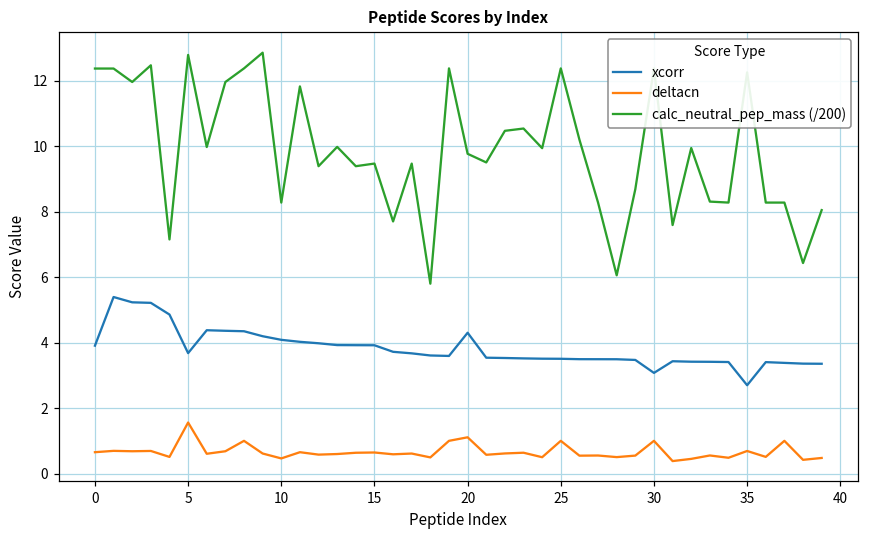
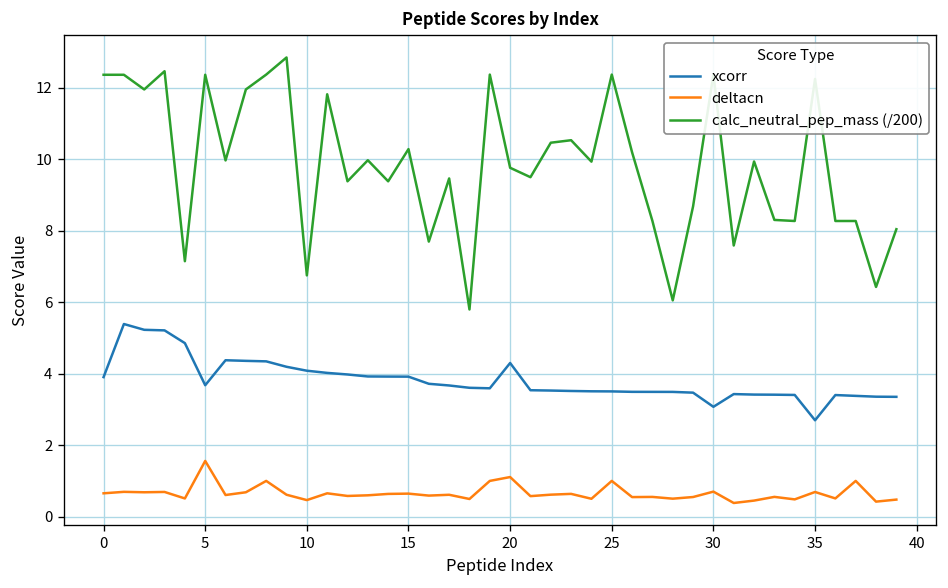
calc_neutral_pep_mass (/200), 5: 12.8 -> 12.4
calc_neutral_pep_mass (/200), 10: 8.3 -> 6.8
calc_neutral_pep_mass (/200), 15: 9.5 -> 10.3
deltacn, 30: 1.0 -> 0.7
